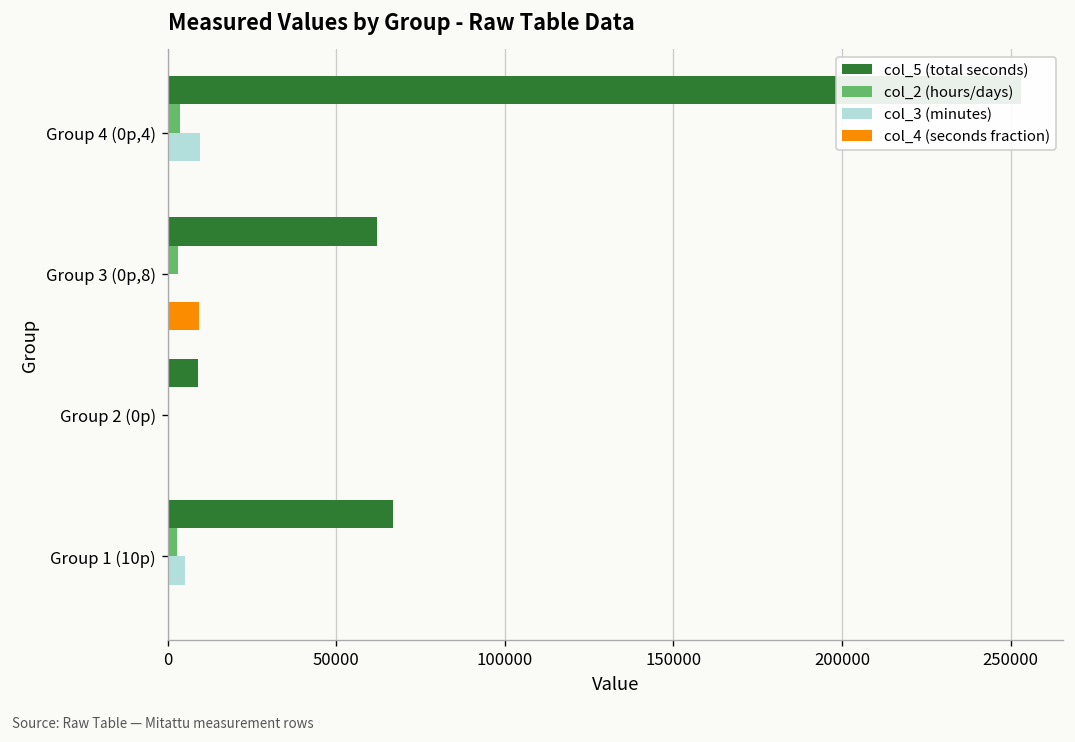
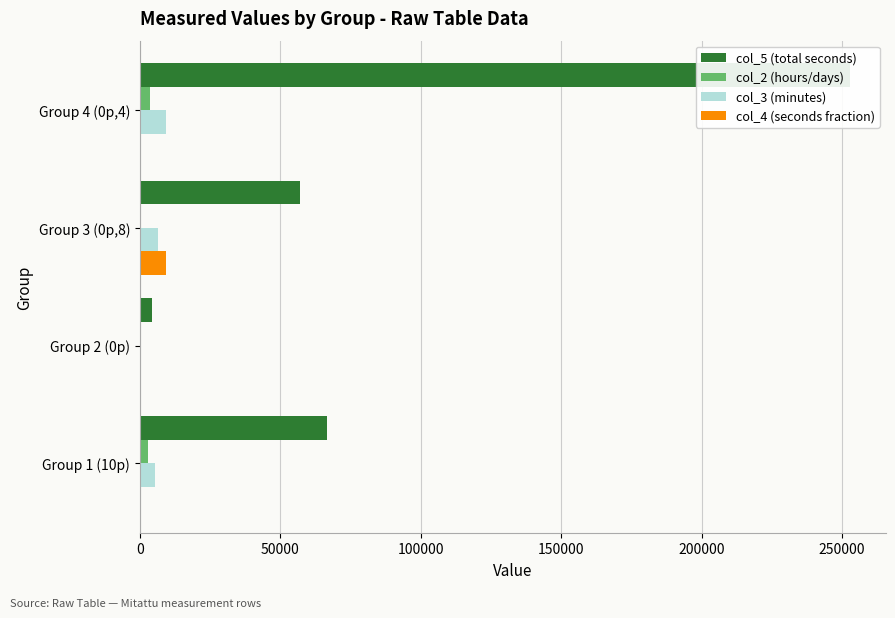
col_5 (total seconds), Group 3 (0p,8): 62000 -> 57000
col_2 (hours/days), Group 3 (0p,8): 3000 -> 0
col_3 (minutes), Group 3 (0p,8): 0 -> 7000
col_5 (total seconds), Group 2 (0p): 9000 -> 4000
